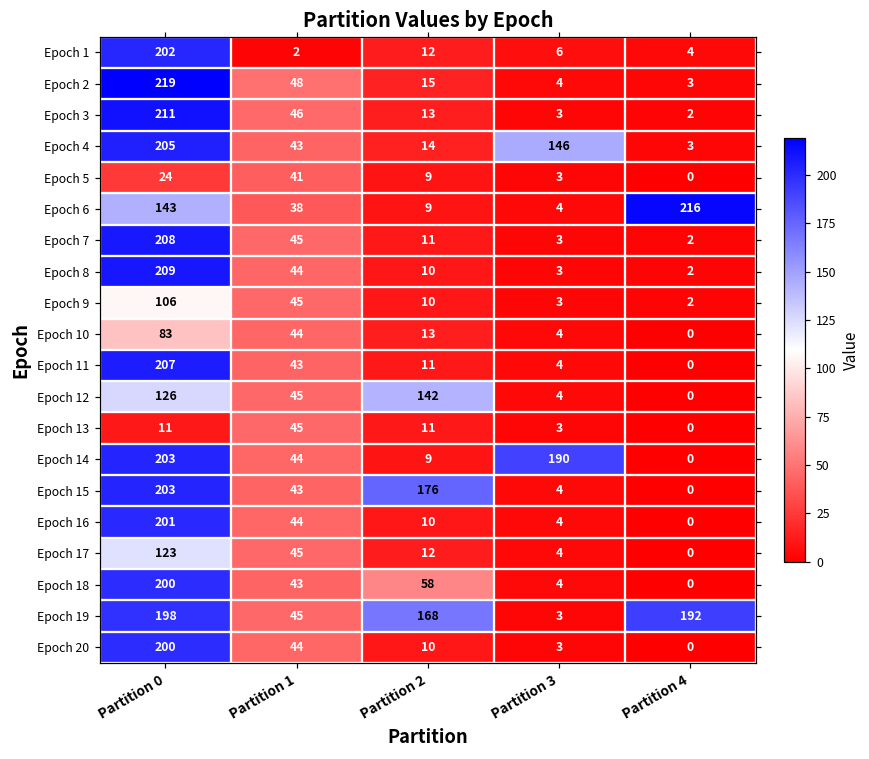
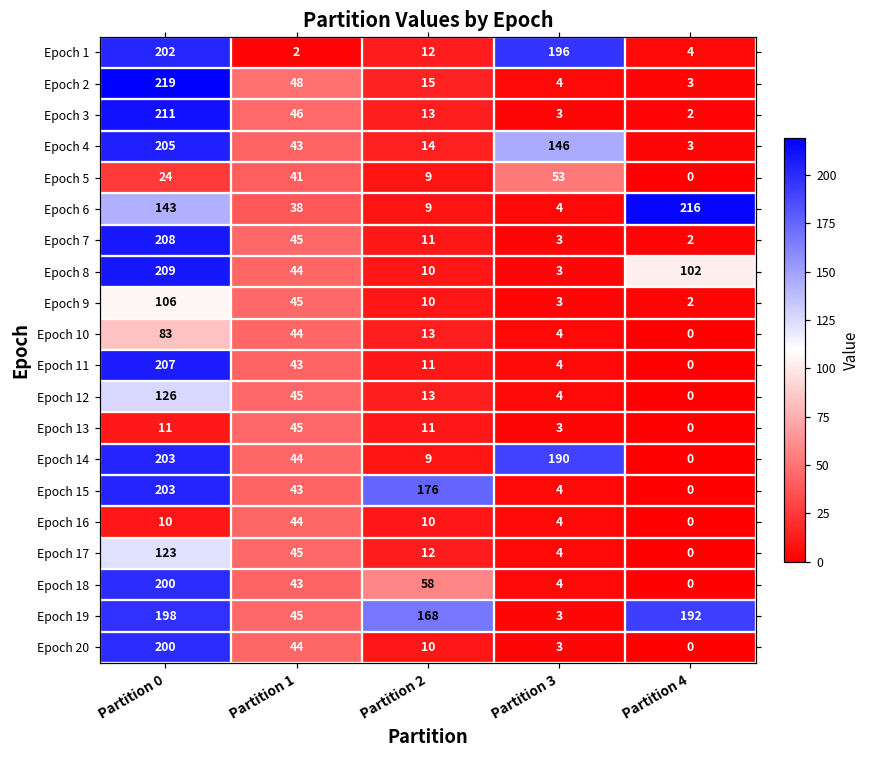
Epoch 1, Partition 3: 6 -> 196
Epoch 5, Partition 3: 3 -> 53
Epoch 8, Partition 4: 2 -> 102
Epoch 12, Partition 2: 142 -> 13
Epoch 16, Partition 0: 201 -> 10
